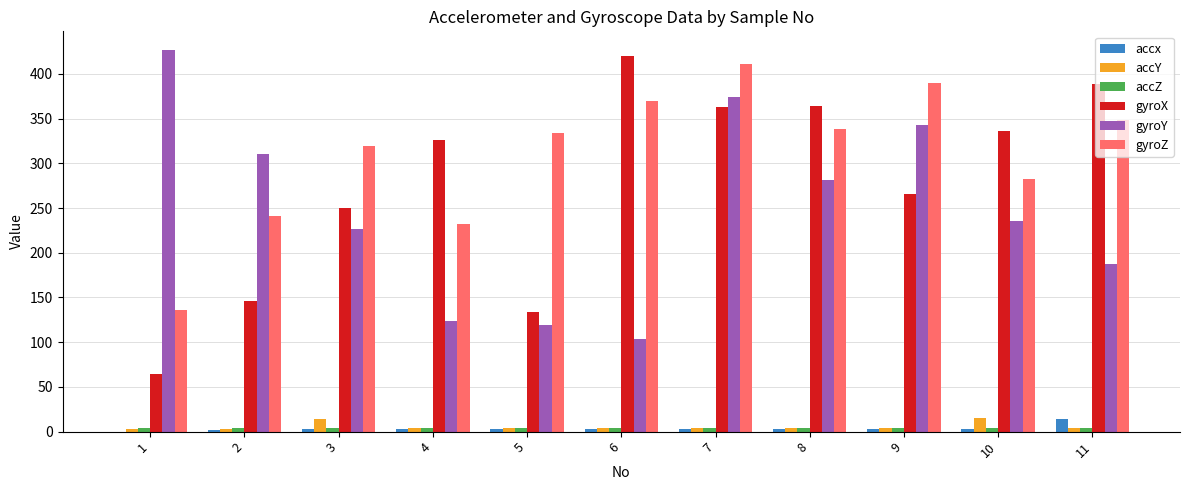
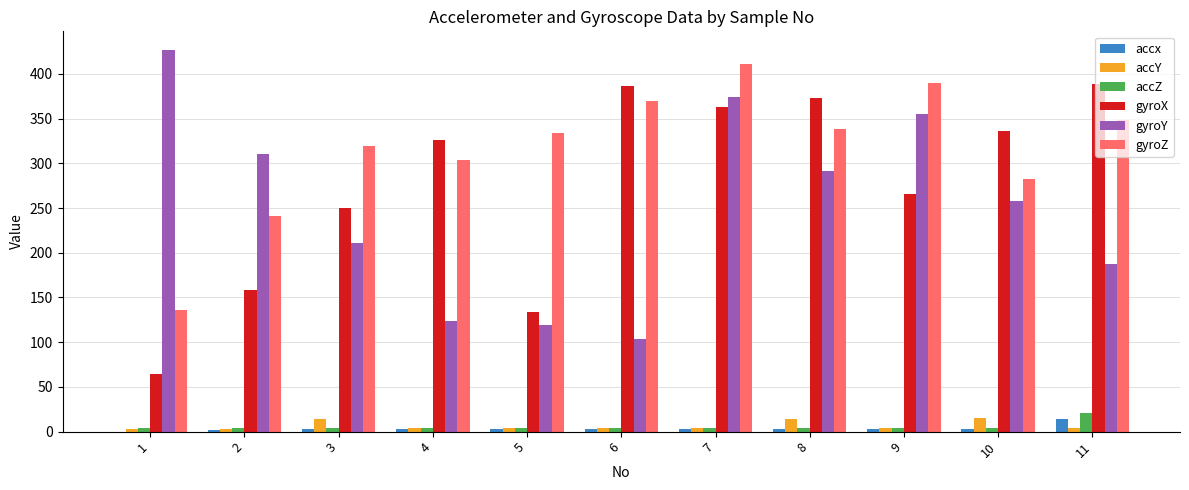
gyroX, 2: 150 -> 160
gyroY, 3: 230 -> 210
gyroZ, 4: 230 -> 300
gyroX, 6: 420 -> 390
accY, 8: 0 -> 10
gyroX, 8: 360 -> 370
gyroY, 8: 280 -> 290
gyroY, 9: 340 -> 360
gyroY, 10: 240 -> 260
accZ, 11: 0 -> 20
